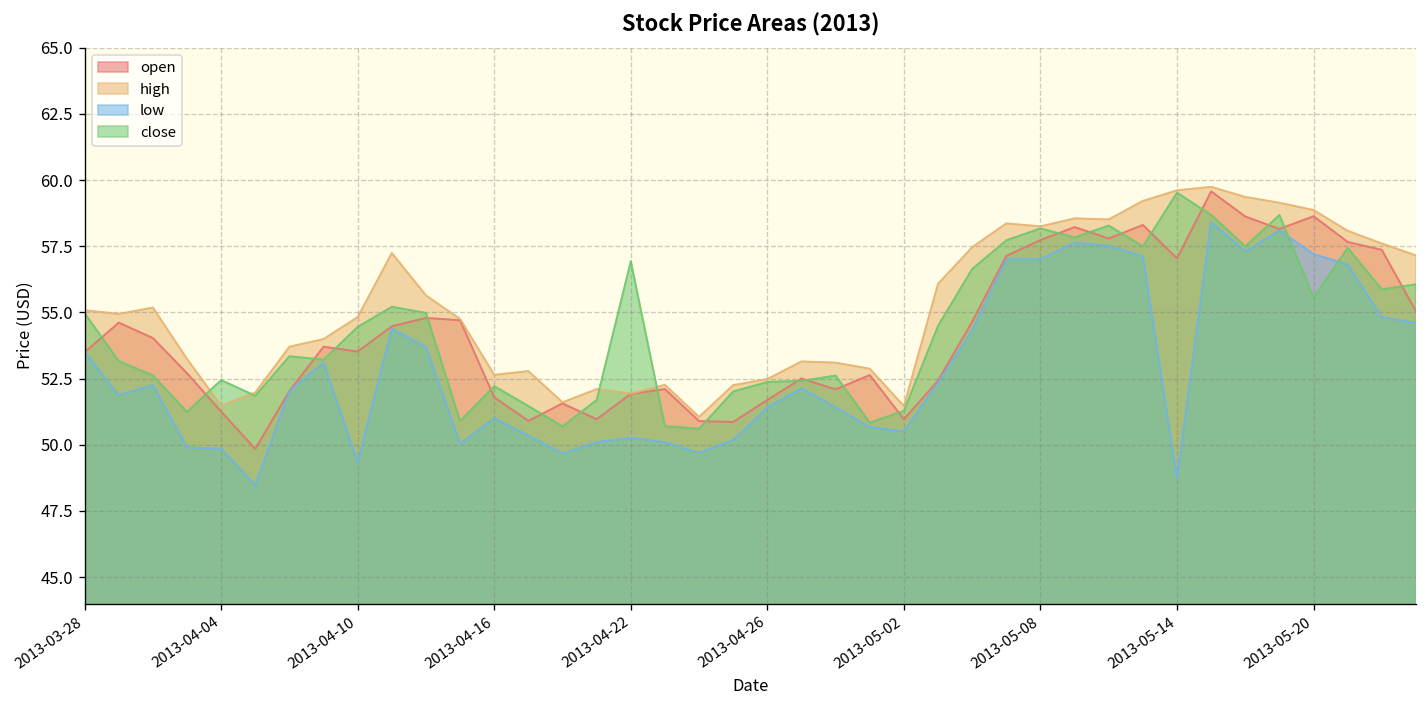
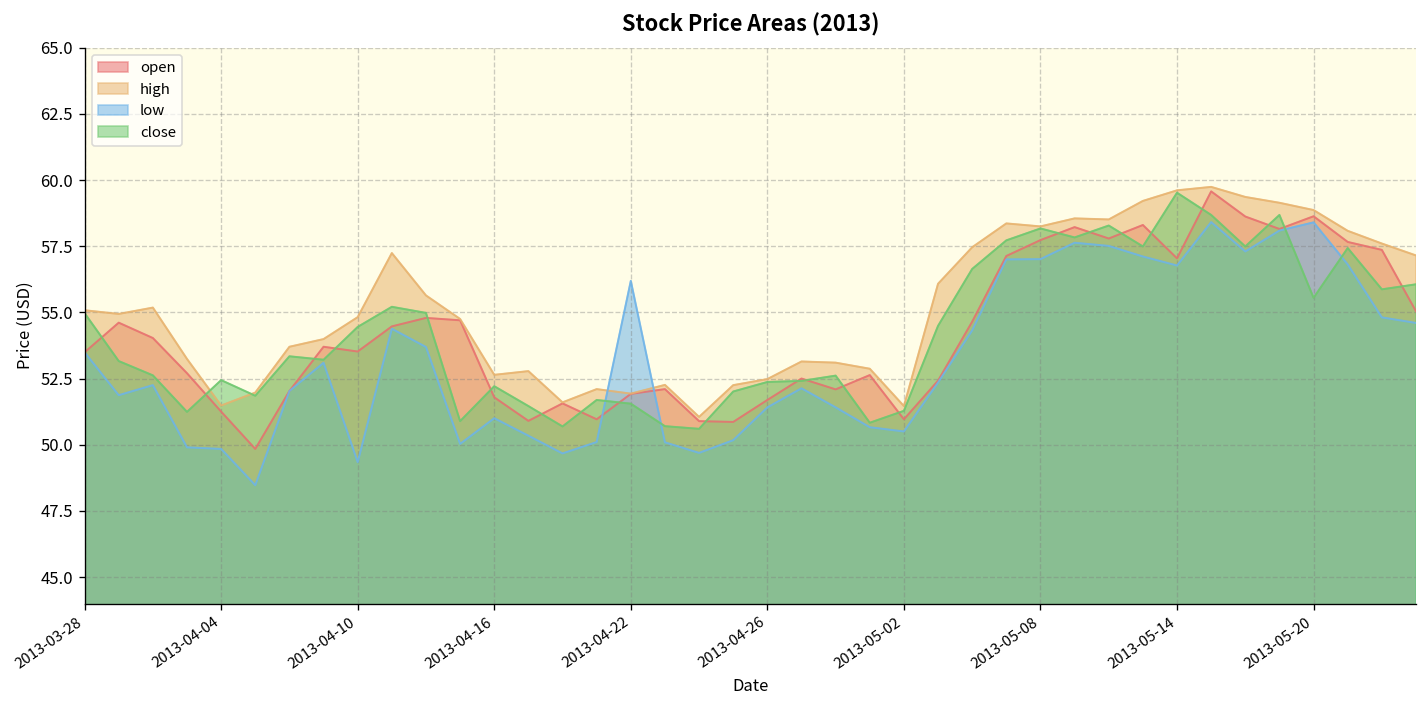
low, 2013-04-22: 50.3 -> 56.2
close, 2013-04-22: 56.9 -> 51.6
low, 2013-05-14: 48.7 -> 56.8
low, 2013-05-20: 57.2 -> 58.4
